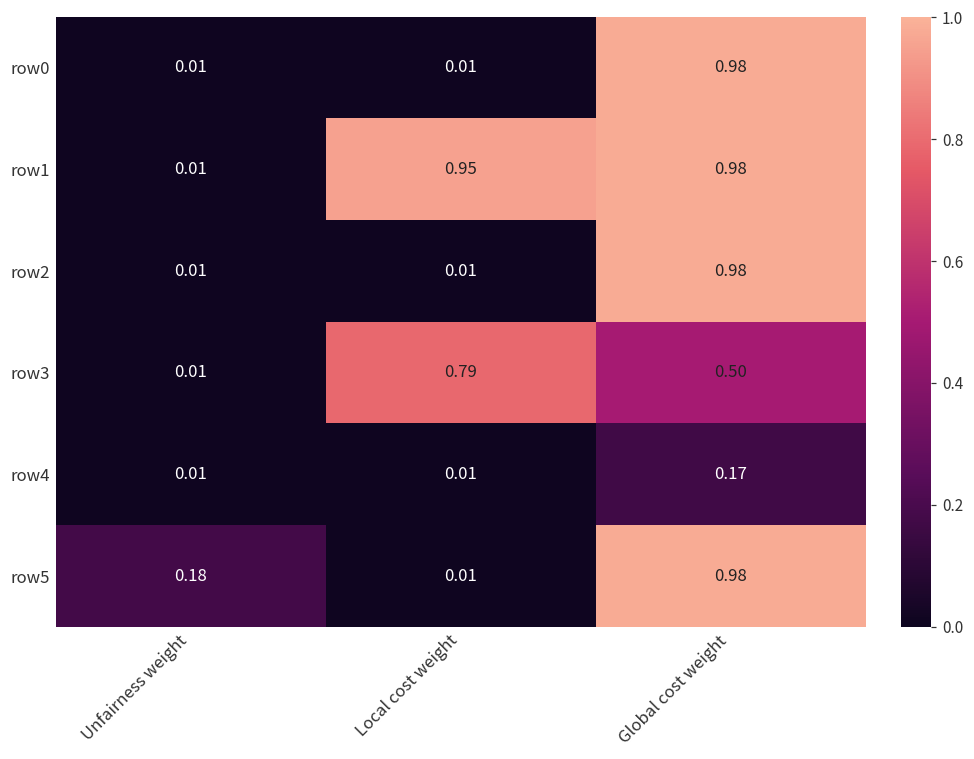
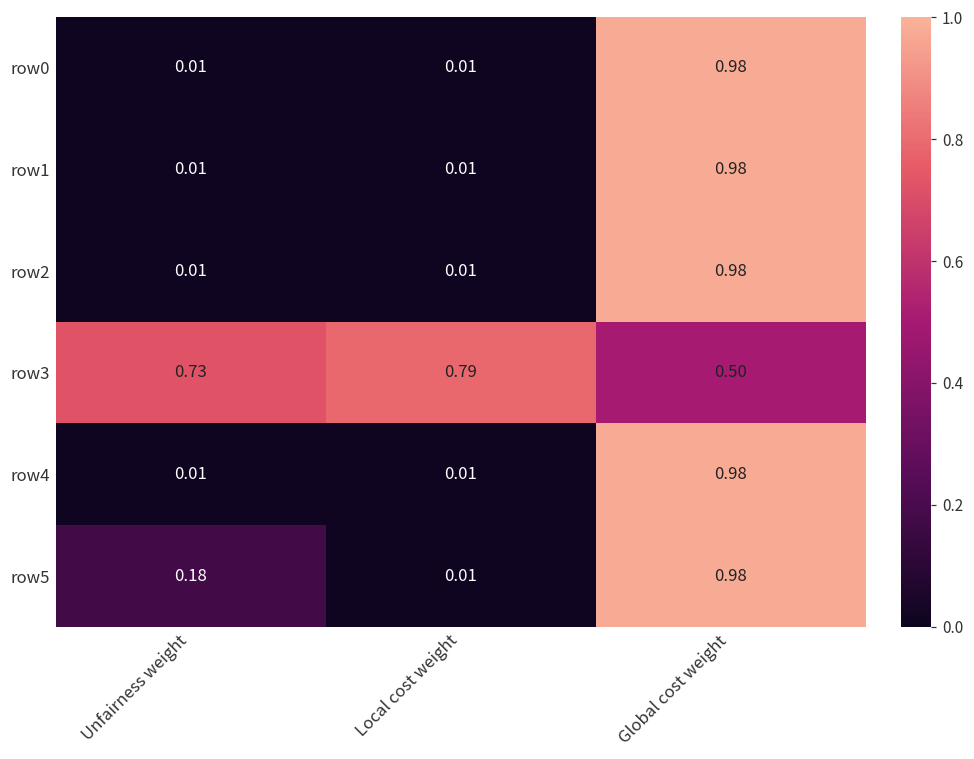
row1, Local cost weight: 0.95 -> 0.01
row3, Unfairness weight: 0.01 -> 0.73
row4, Global cost weight: 0.17 -> 0.98
